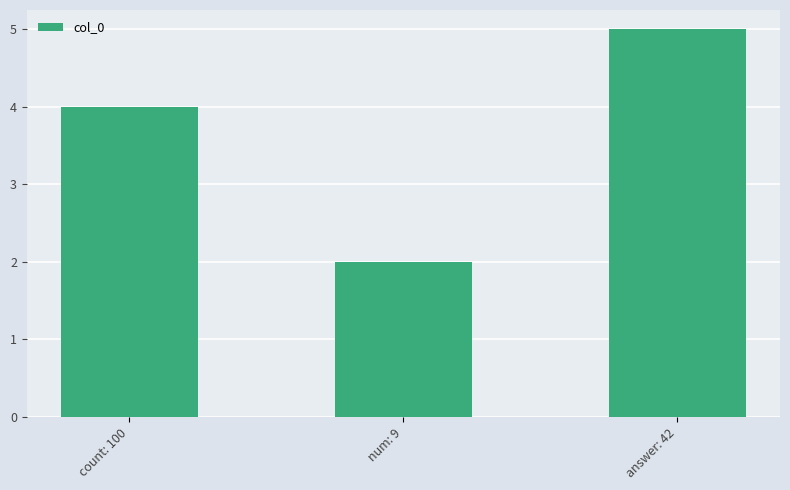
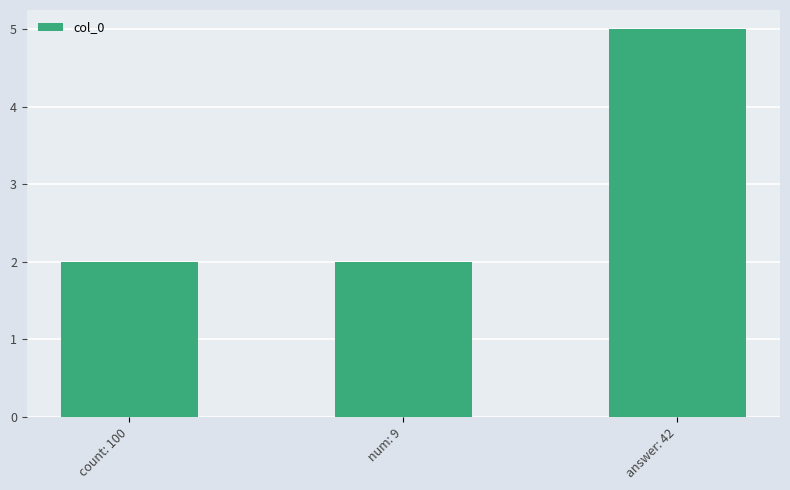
count: 100: 4 -> 2
